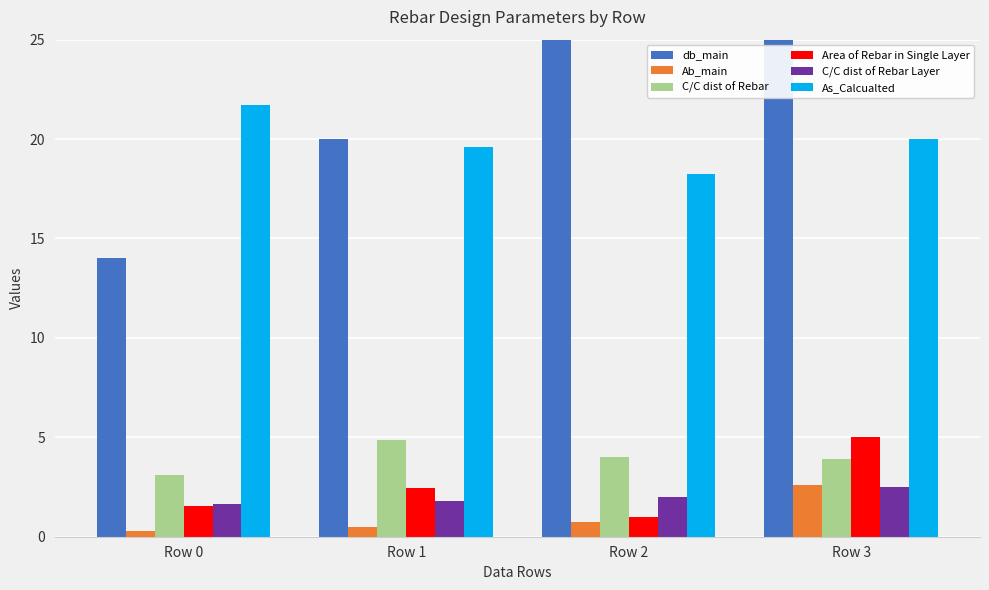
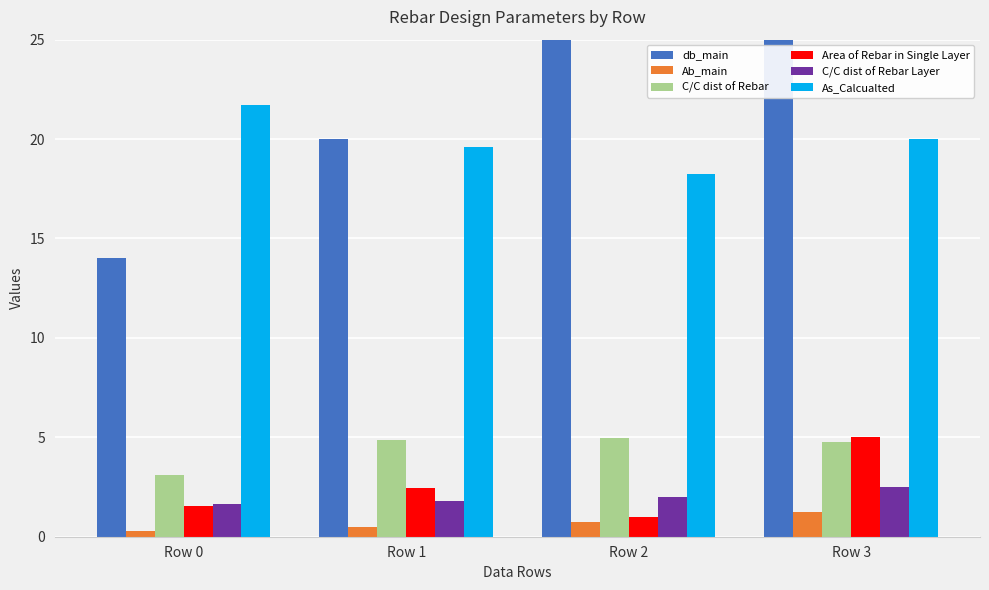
C/C dist of Rebar, Row 2: 4.0 -> 5.0
Ab_main, Row 3: 2.6 -> 1.3
C/C dist of Rebar, Row 3: 3.9 -> 4.8
